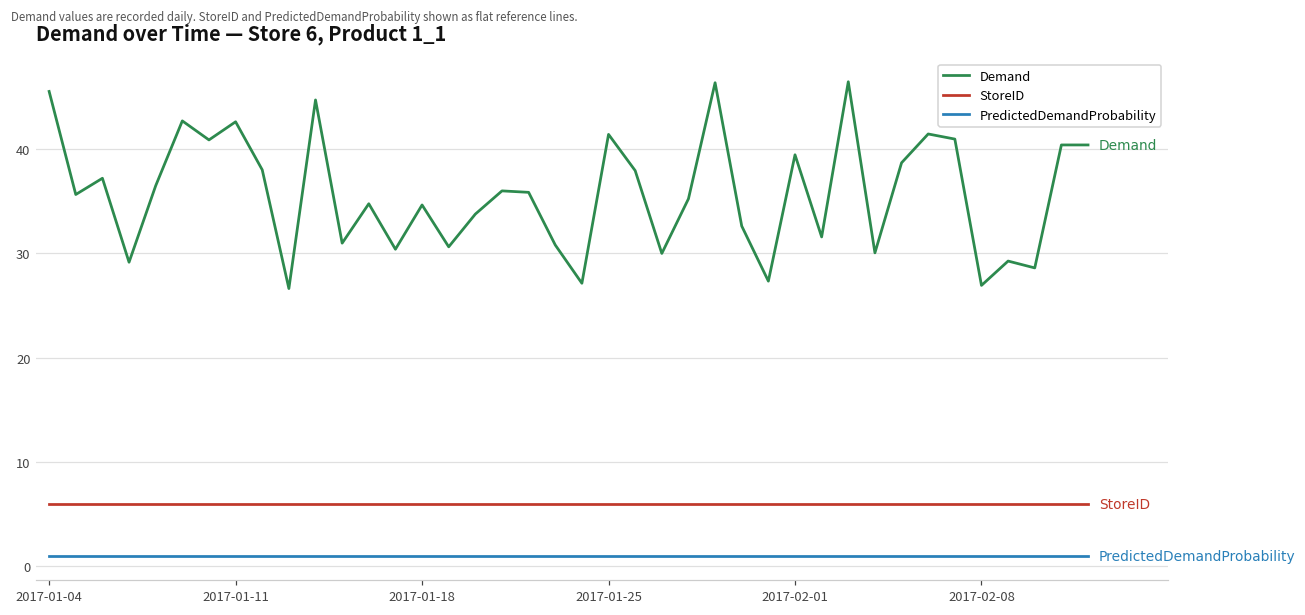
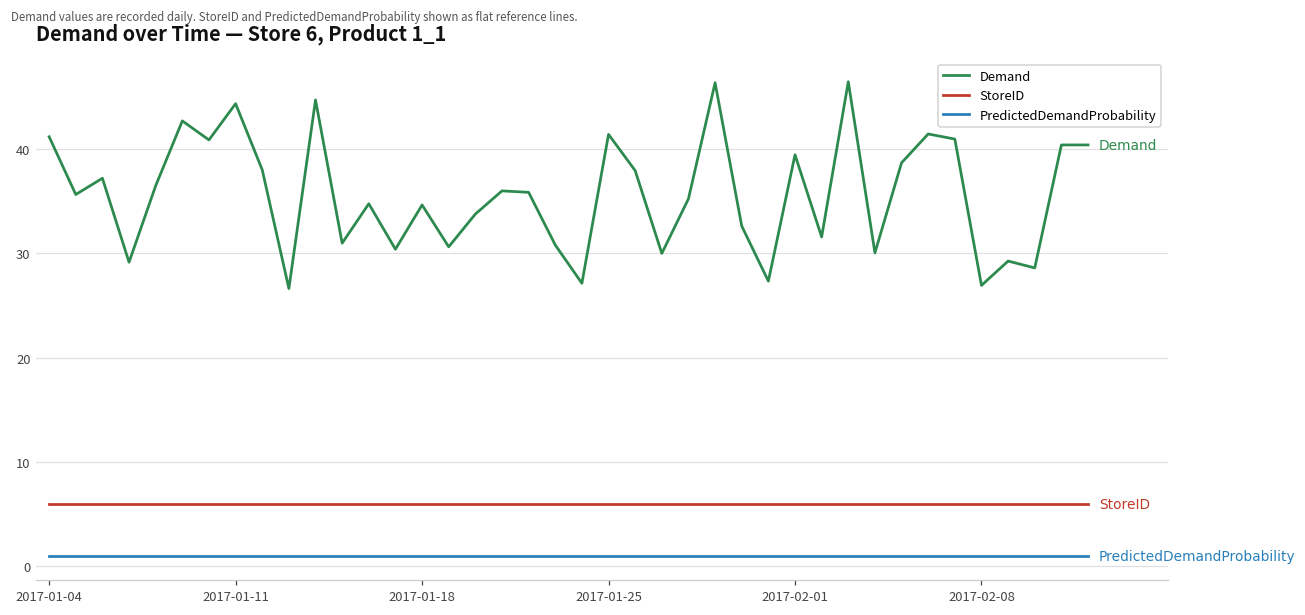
Demand, 2017-01-04: 46 -> 41
Demand, 2017-01-11: 43 -> 44
